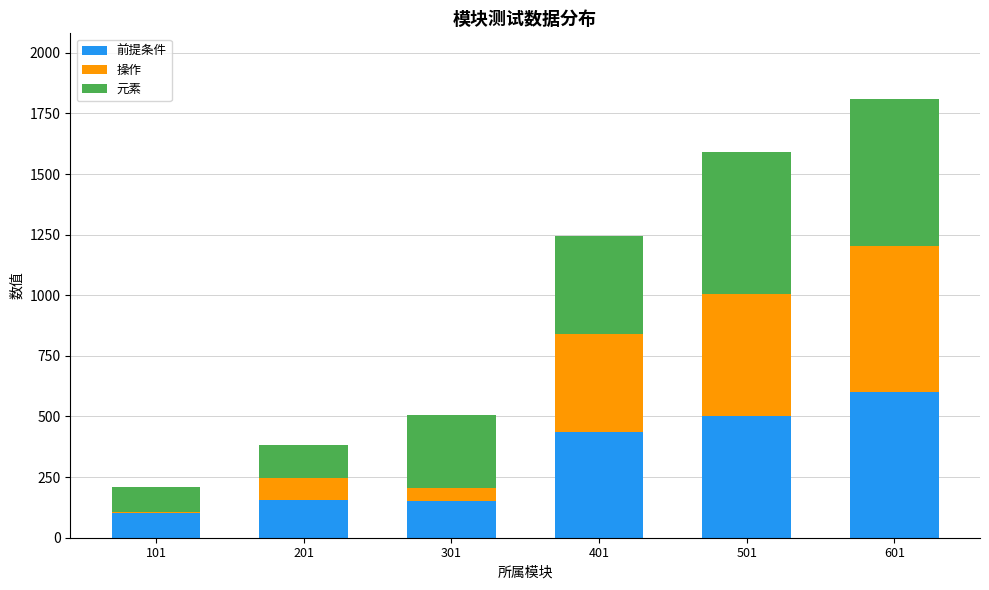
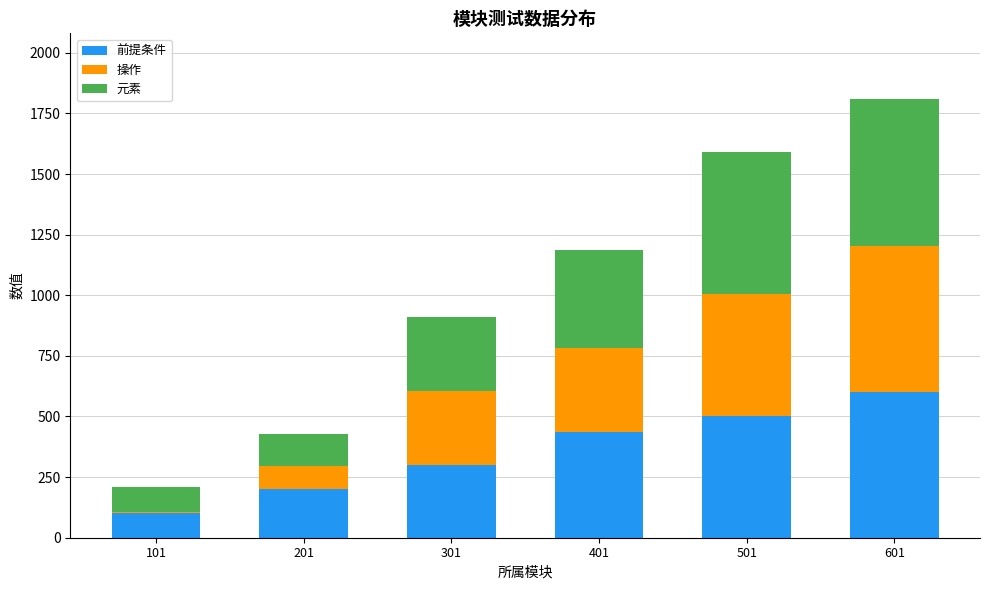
前提条件, 201: 150 -> 200
前提条件, 301: 150 -> 300
操作, 301: 50 -> 300
操作, 401: 400 -> 350
